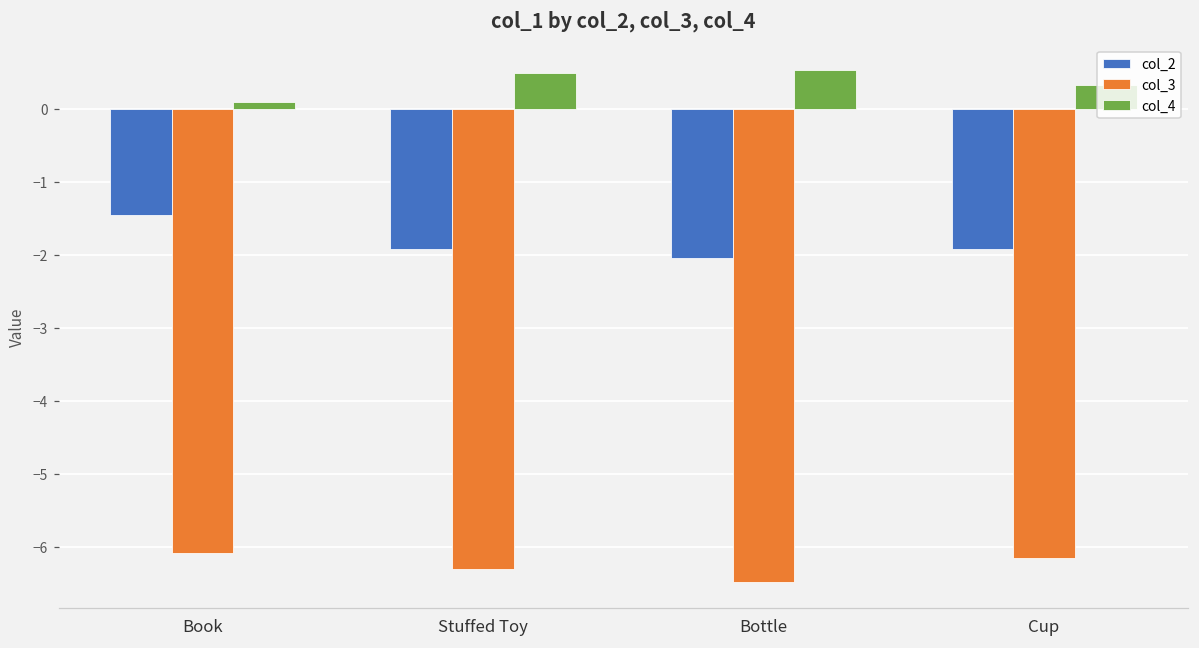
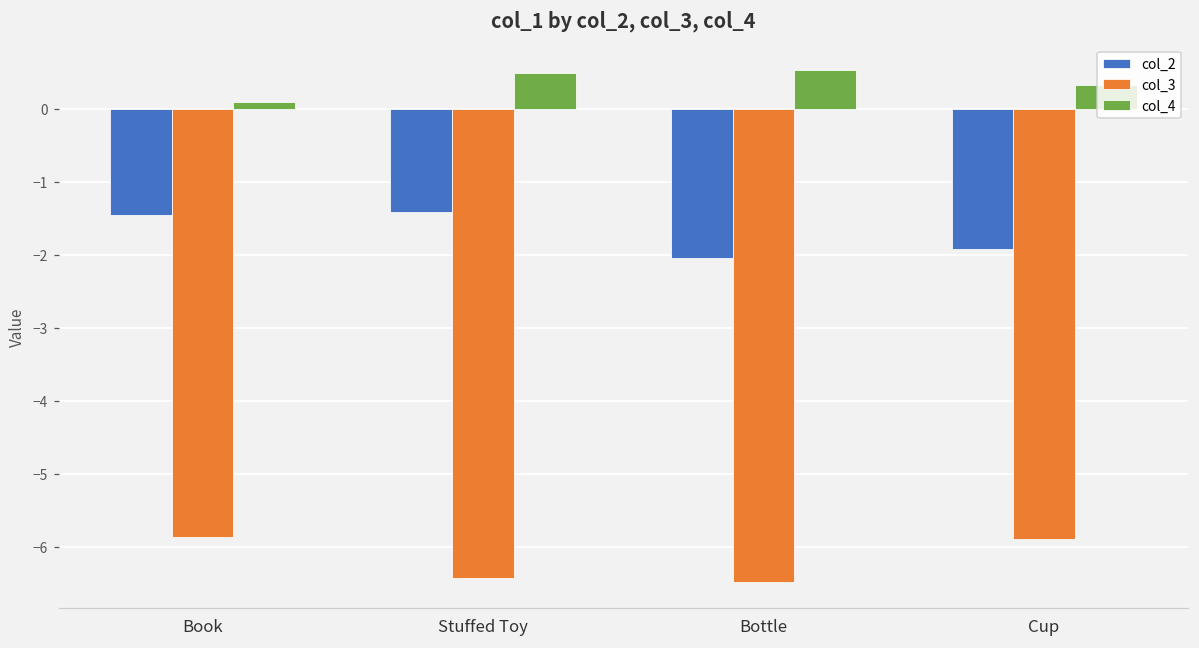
col_3, Book: -6.1 -> -5.9
col_2, Stuffed Toy: -1.9 -> -1.4
col_3, Stuffed Toy: -6.3 -> -6.4
col_3, Cup: -6.1 -> -5.9
